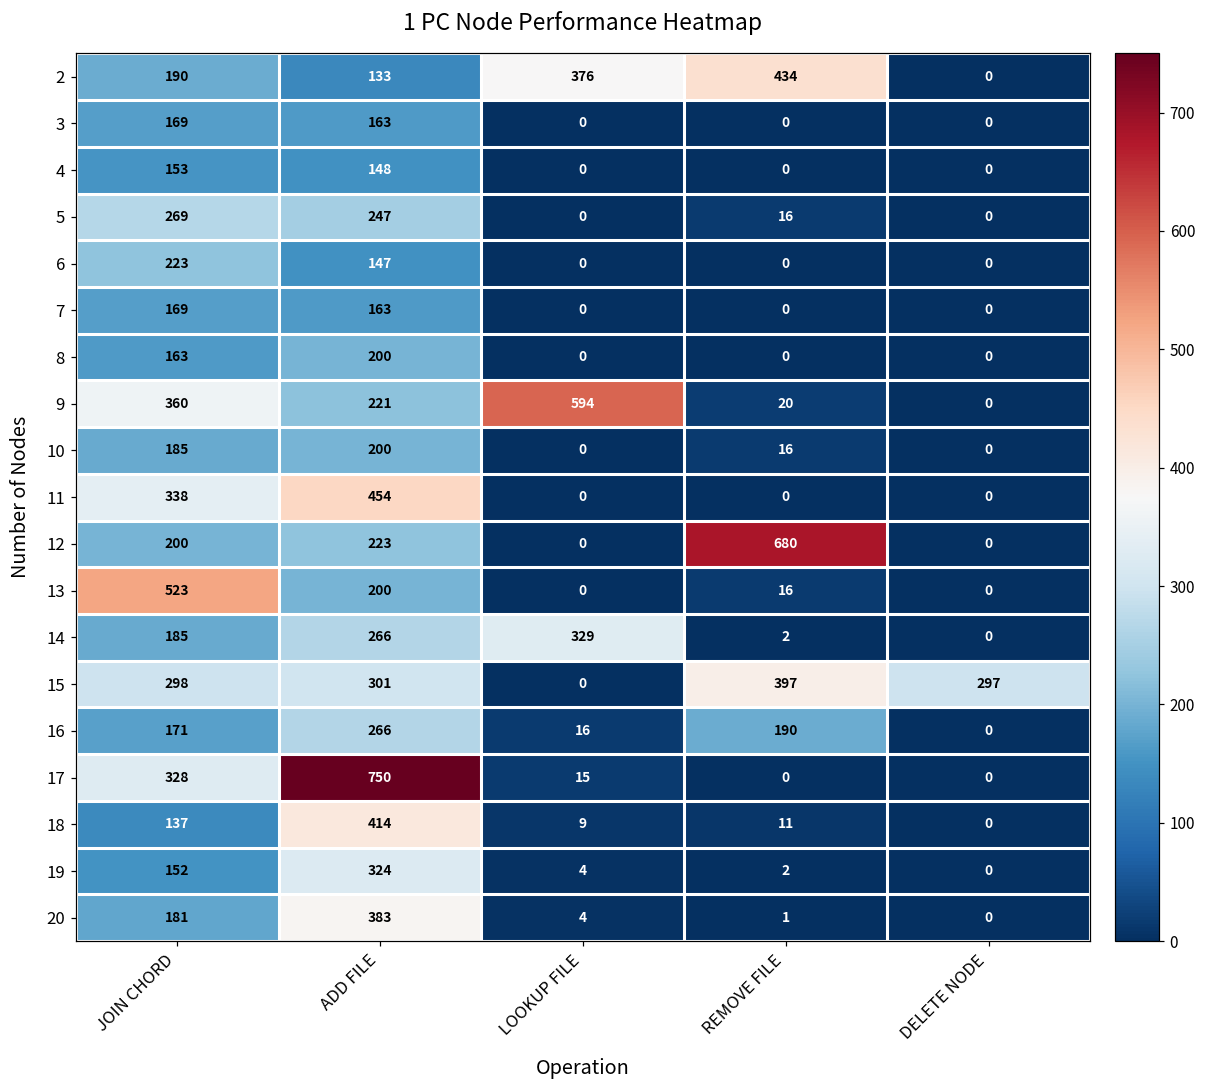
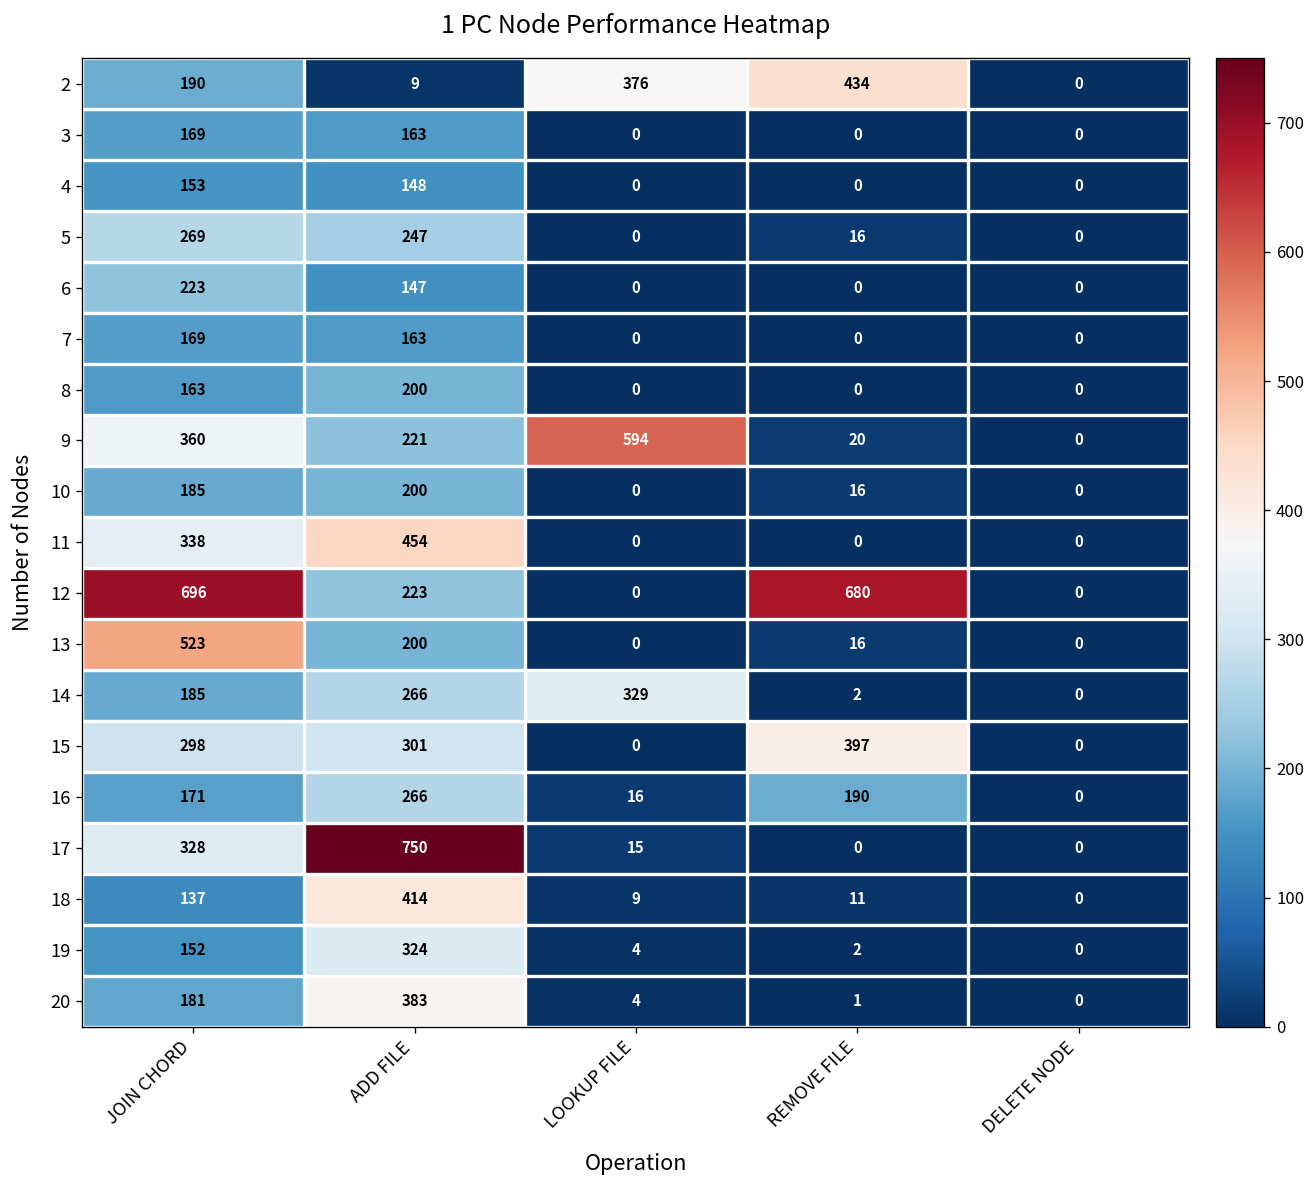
2, ADD FILE: 133 -> 9
12, JOIN CHORD: 200 -> 696
15, DELETE NODE: 297 -> 0
